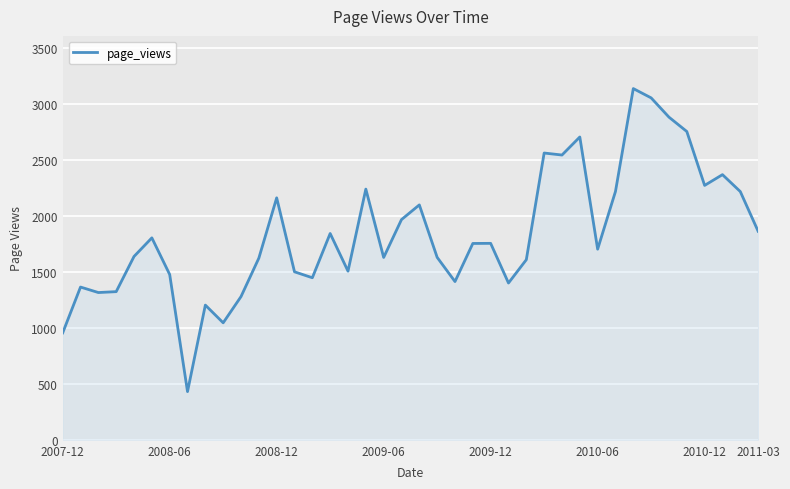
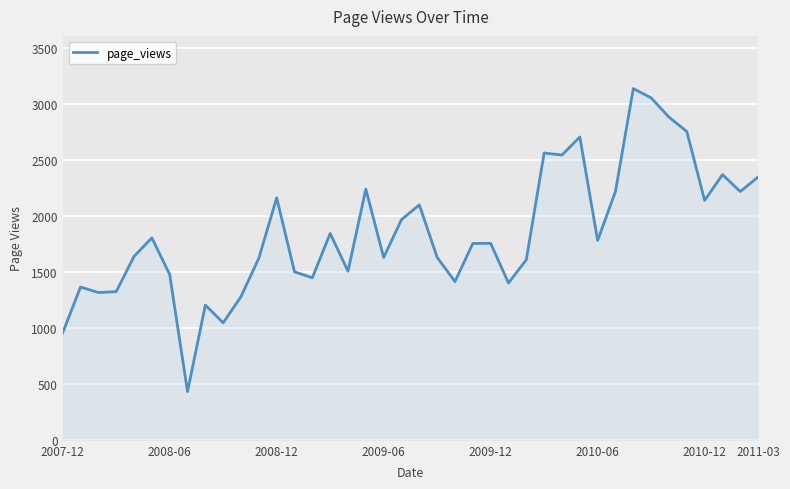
2010-06: 1700 -> 1780
2010-12: 2270 -> 2140
2011-03: 1860 -> 2350
